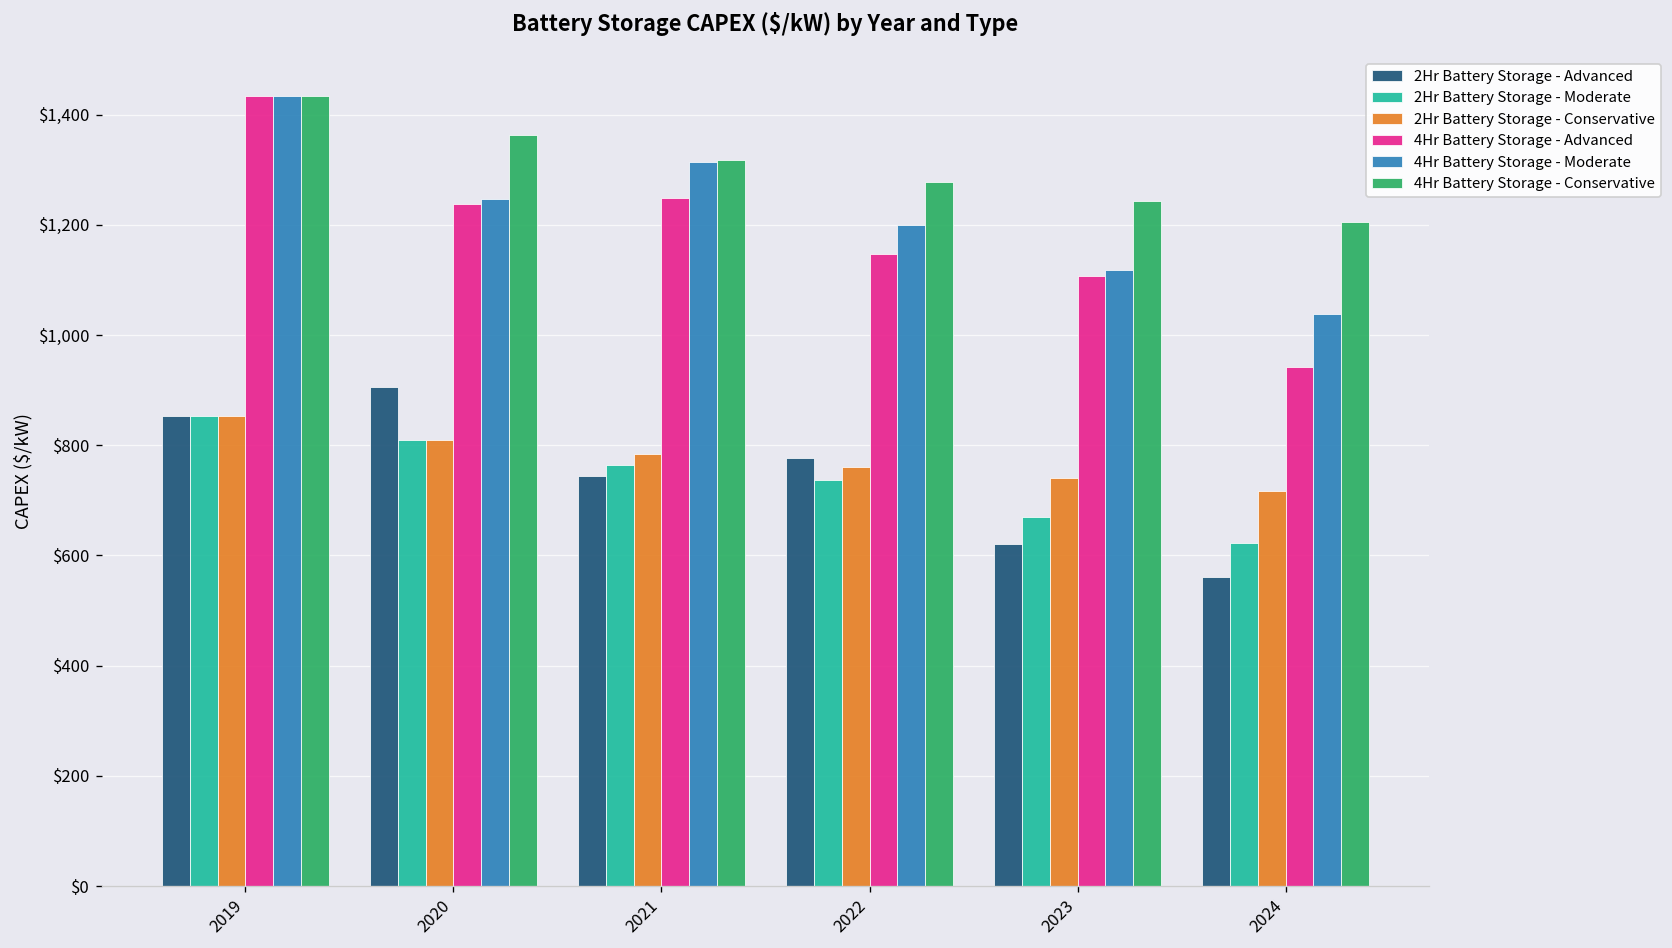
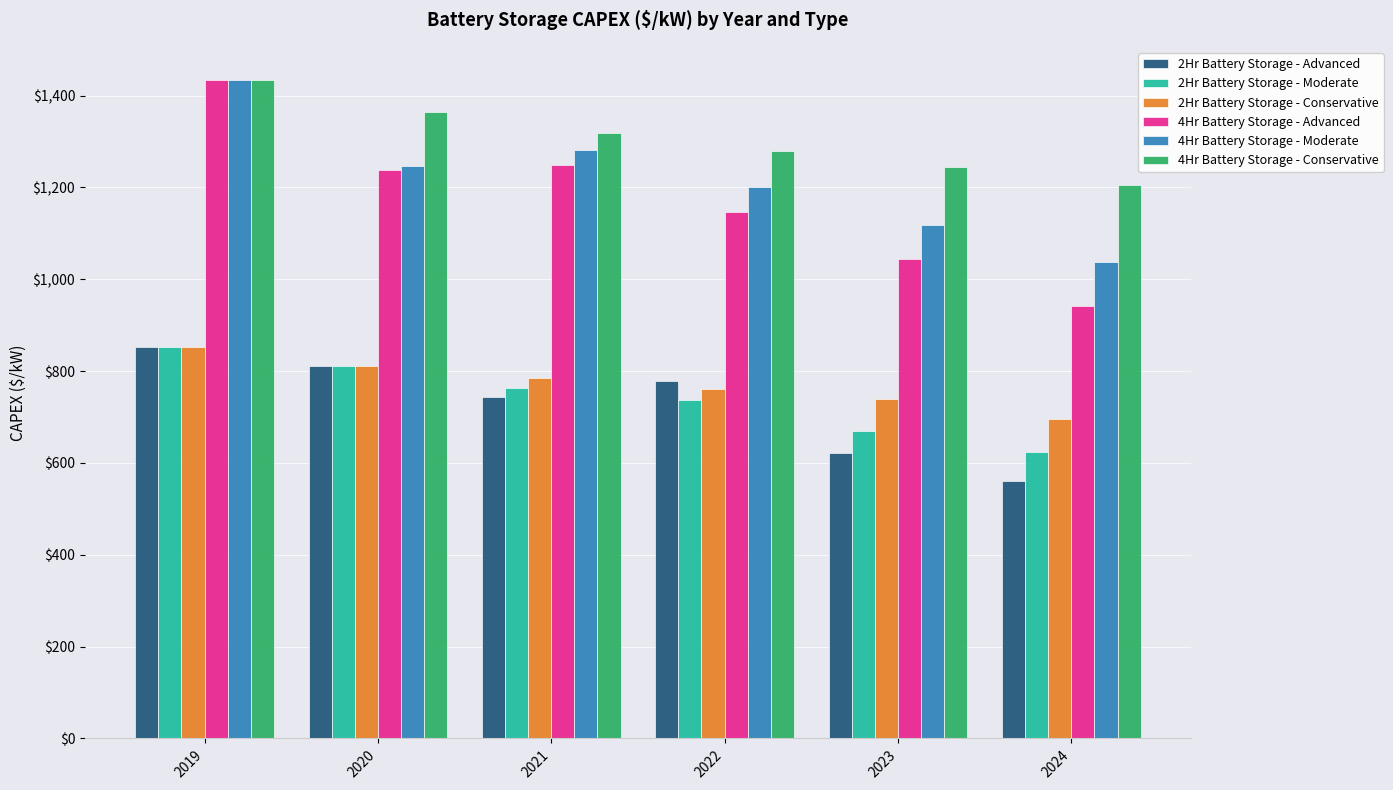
2Hr Battery Storage - Advanced, 2020: $910 -> $810
4Hr Battery Storage - Moderate, 2021: $1,310 -> $1,280
4Hr Battery Storage - Advanced, 2023: $1,110 -> $1,040
2Hr Battery Storage - Conservative, 2024: $720 -> $690
